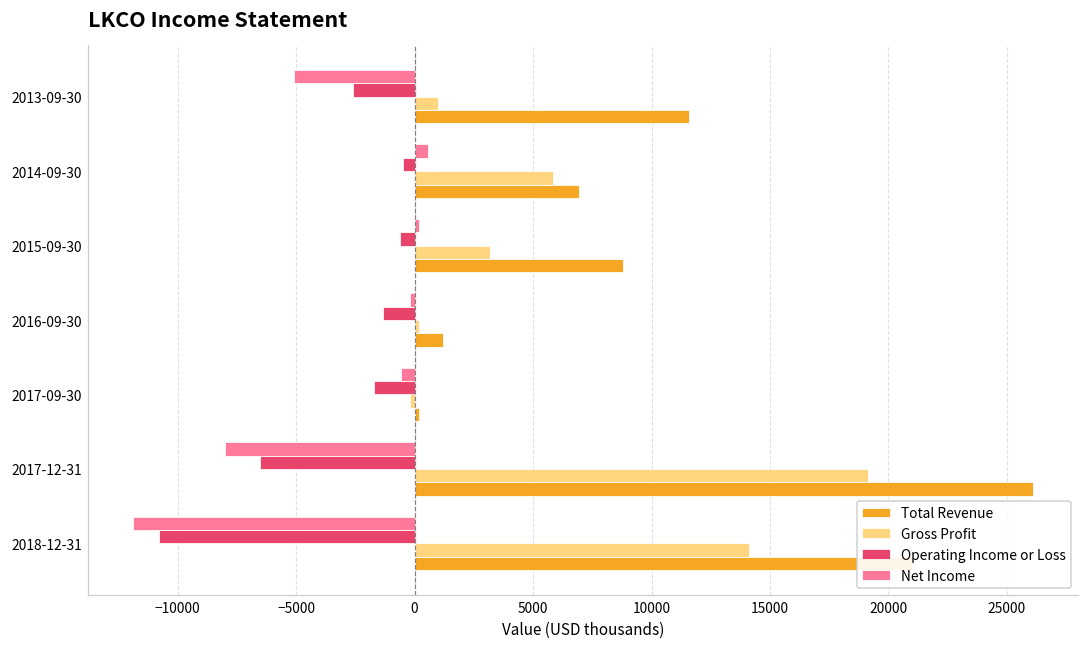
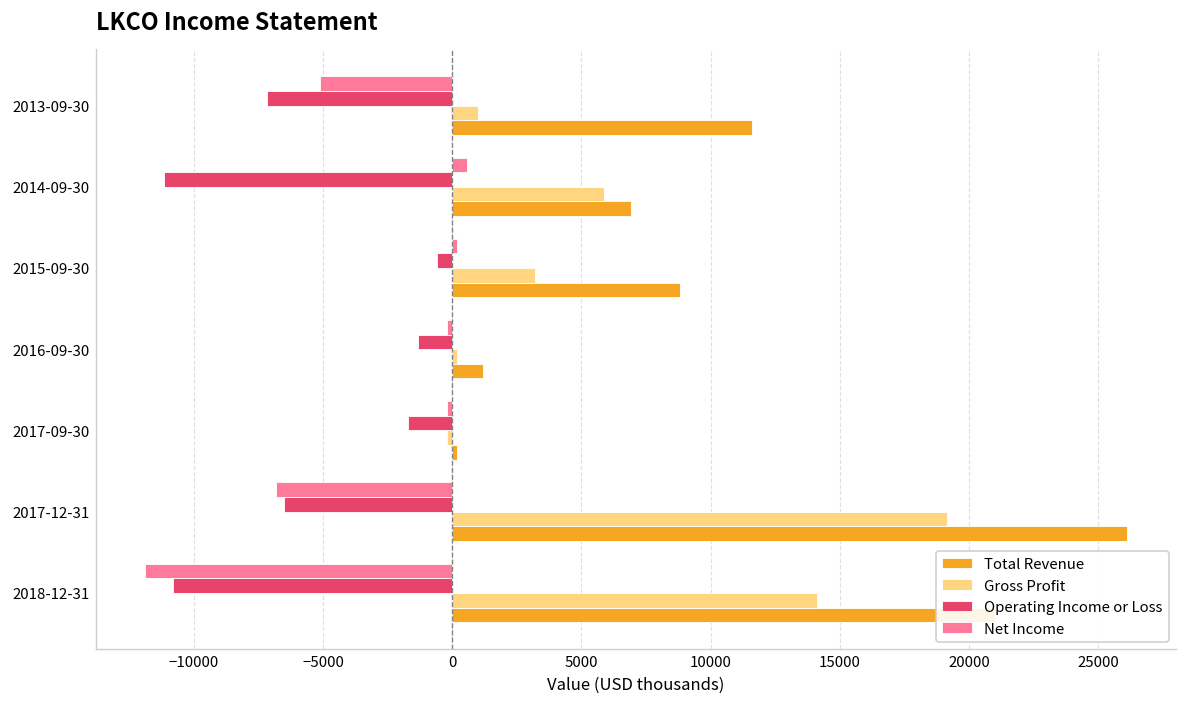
Operating Income or Loss, 2013-09-30: -2600 -> -7200
Operating Income or Loss, 2014-09-30: -500 -> -11200
Net Income, 2017-09-30: -600 -> -200
Net Income, 2017-12-31: -8000 -> -6800
